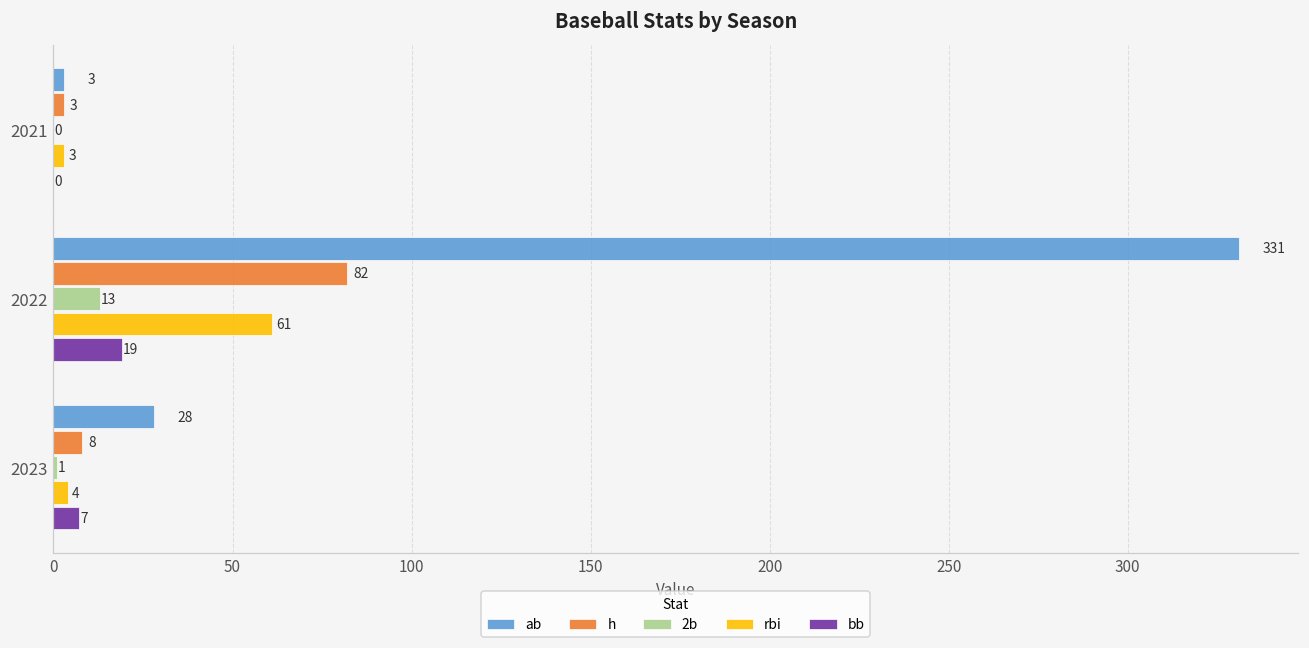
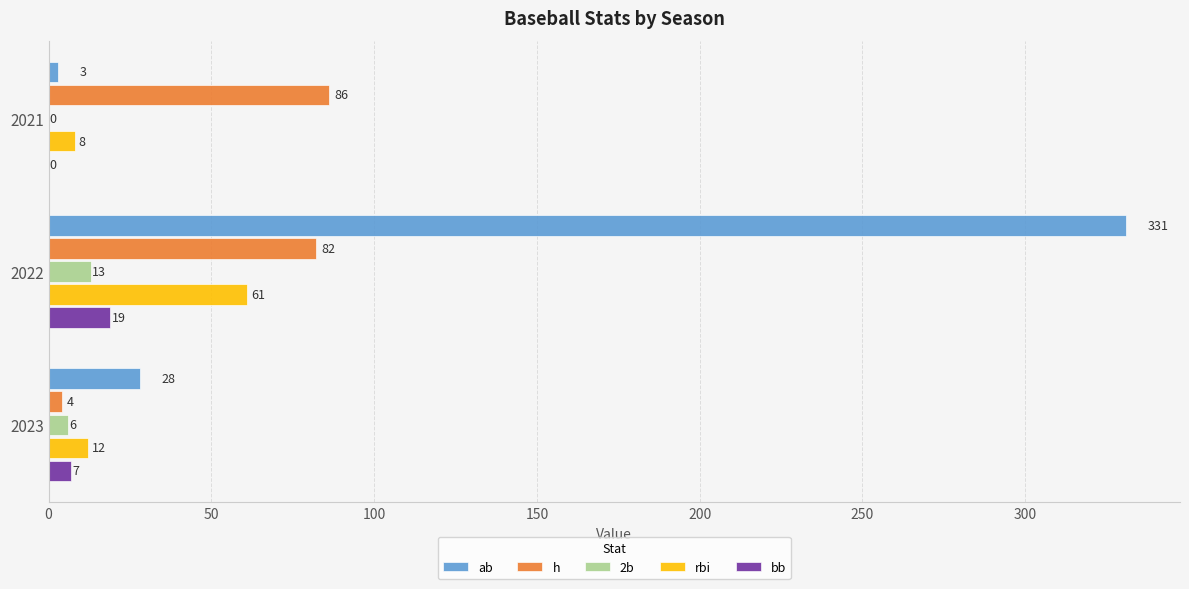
h, 2021: 3 -> 86
rbi, 2021: 3 -> 8
h, 2023: 8 -> 4
2b, 2023: 1 -> 6
rbi, 2023: 4 -> 12
